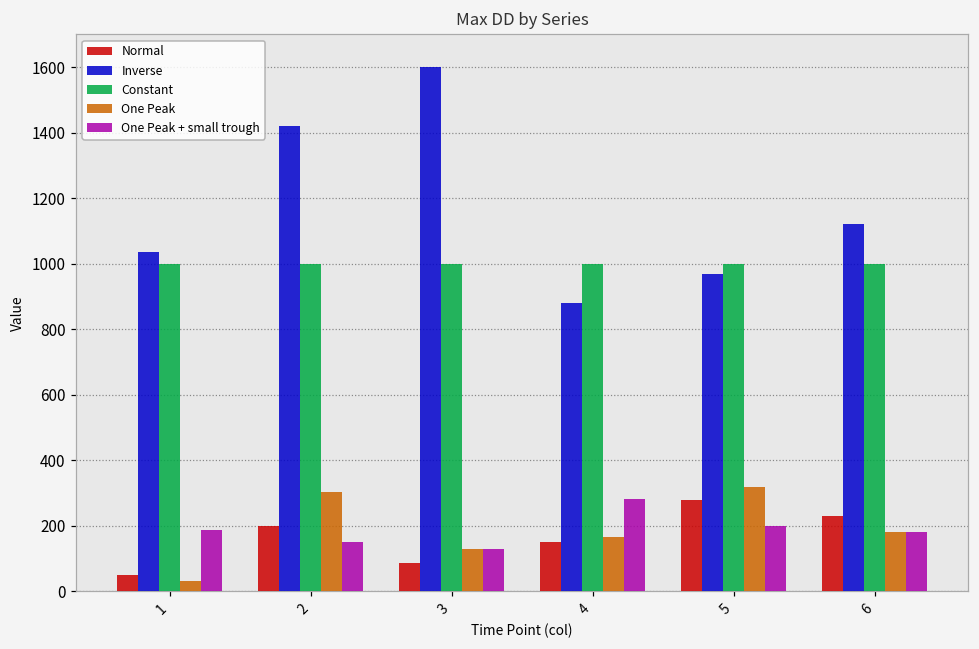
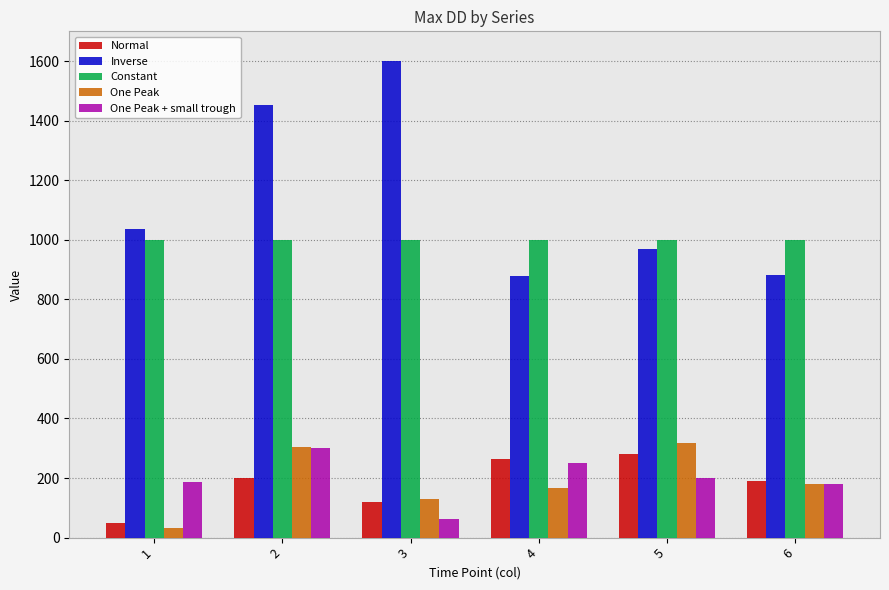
Inverse, 2: 1420 -> 1450
One Peak + small trough, 2: 150 -> 300
Normal, 3: 90 -> 120
One Peak + small trough, 3: 130 -> 60
Normal, 4: 150 -> 260
One Peak + small trough, 4: 280 -> 250
Normal, 6: 230 -> 190
Inverse, 6: 1120 -> 880
